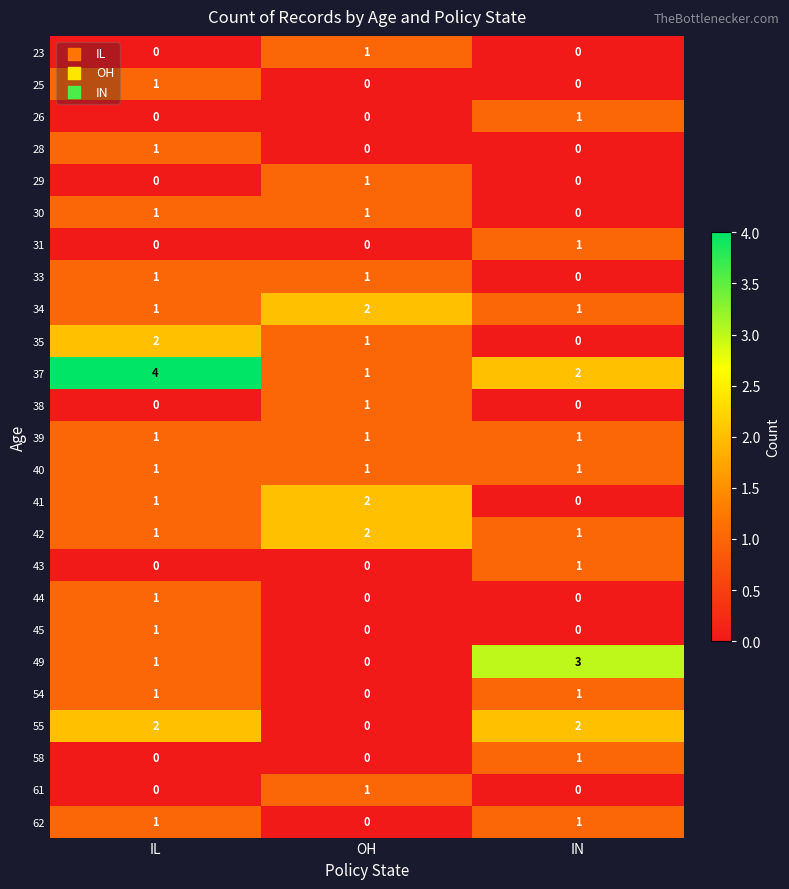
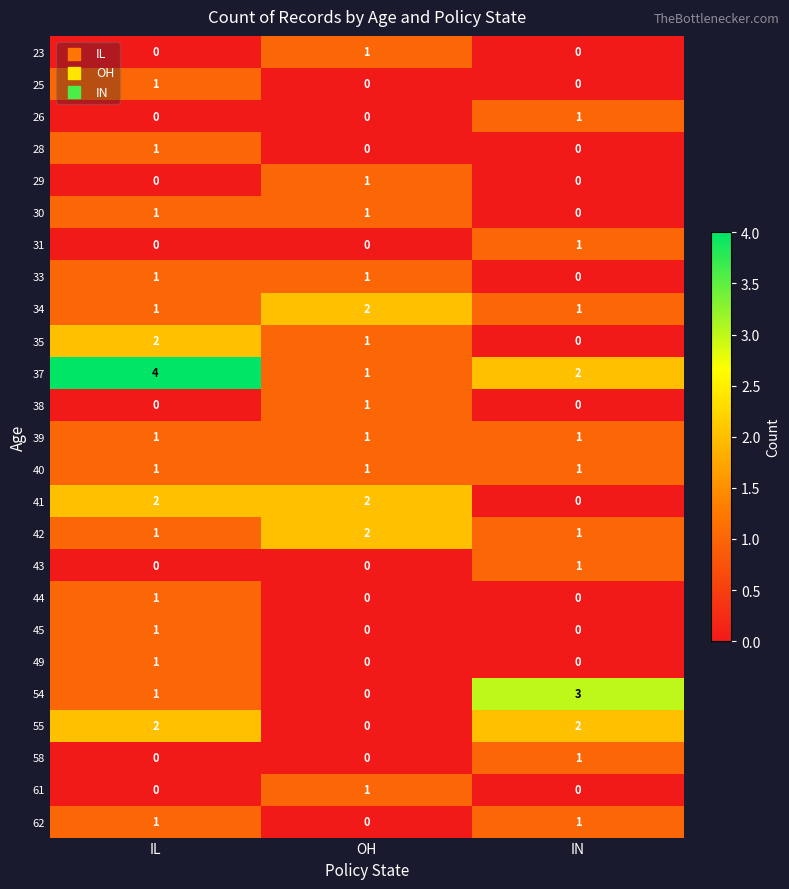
41, IL: 1 -> 2
49, IN: 3 -> 0
54, IN: 1 -> 3
